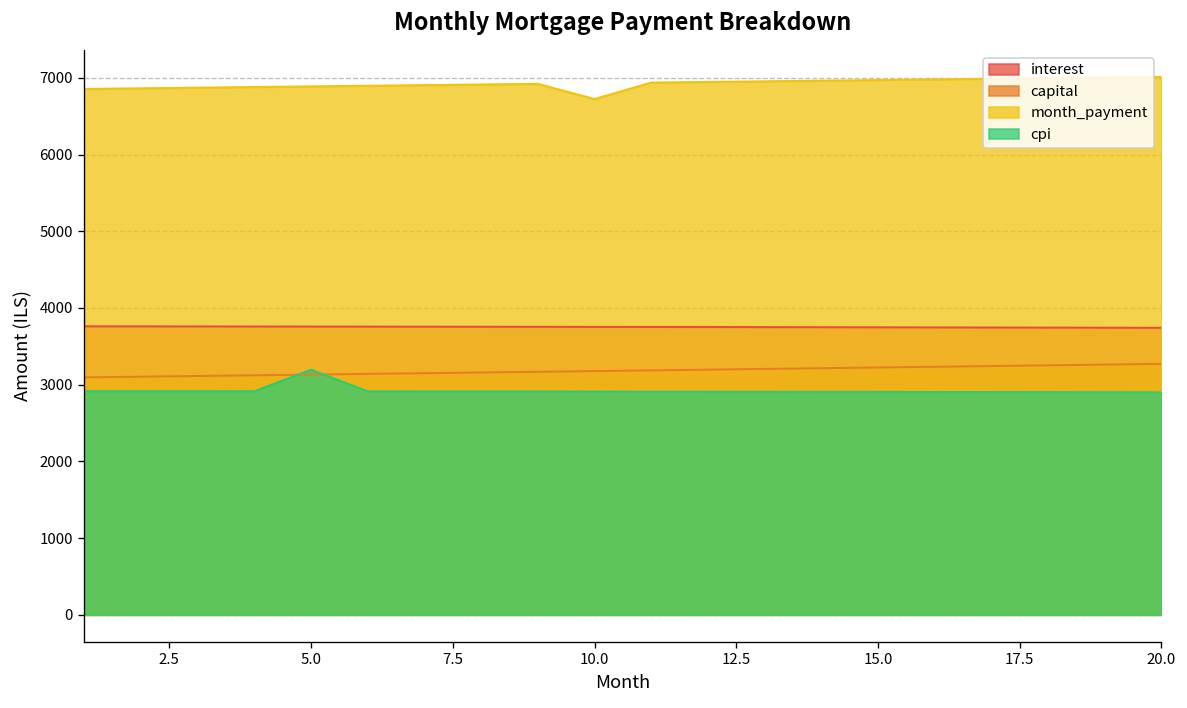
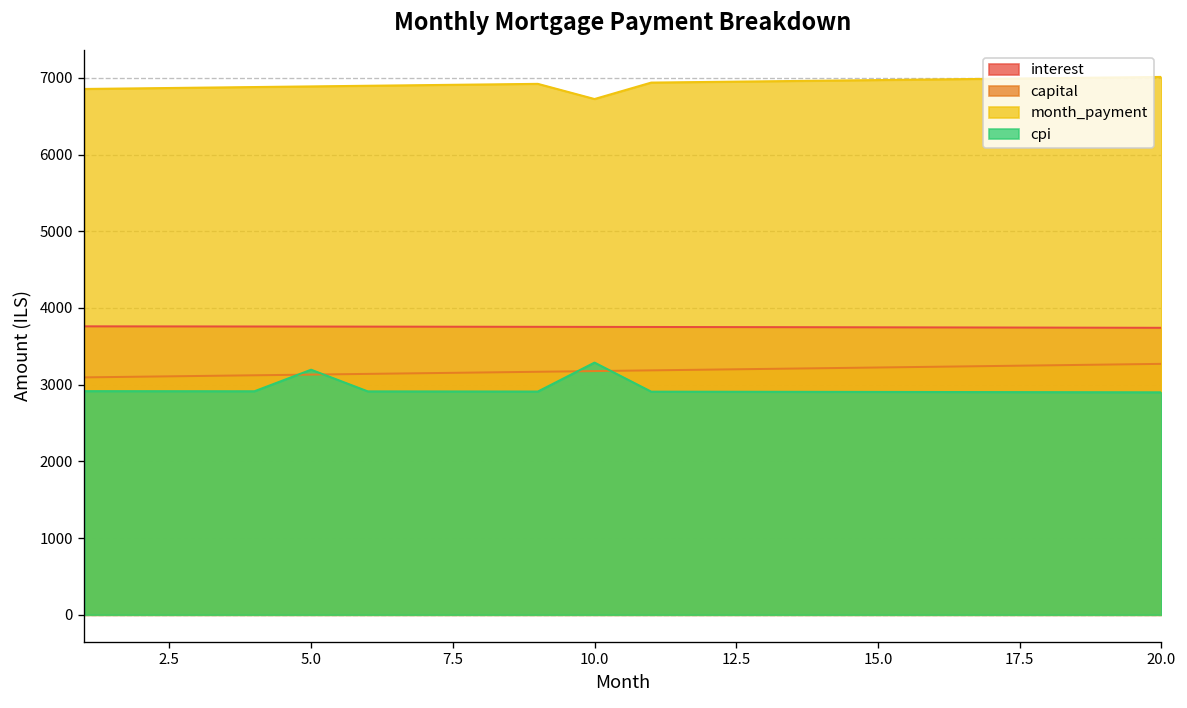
cpi, 10.0: 2900 -> 3300
